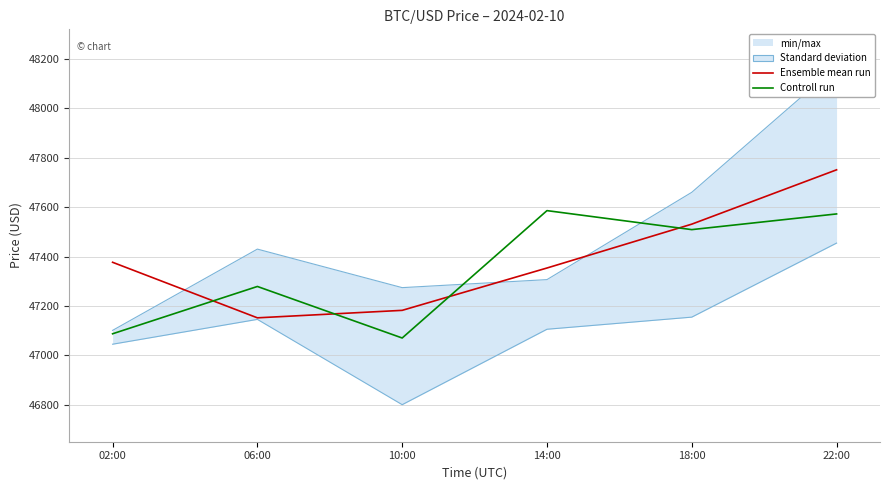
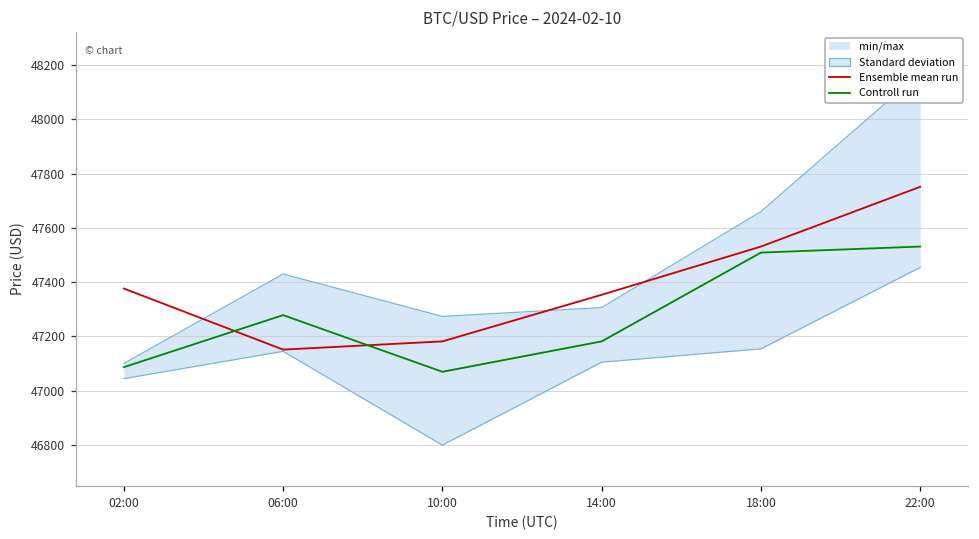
Controll run, 14:00: 47590 -> 47180
Controll run, 22:00: 47570 -> 47530
